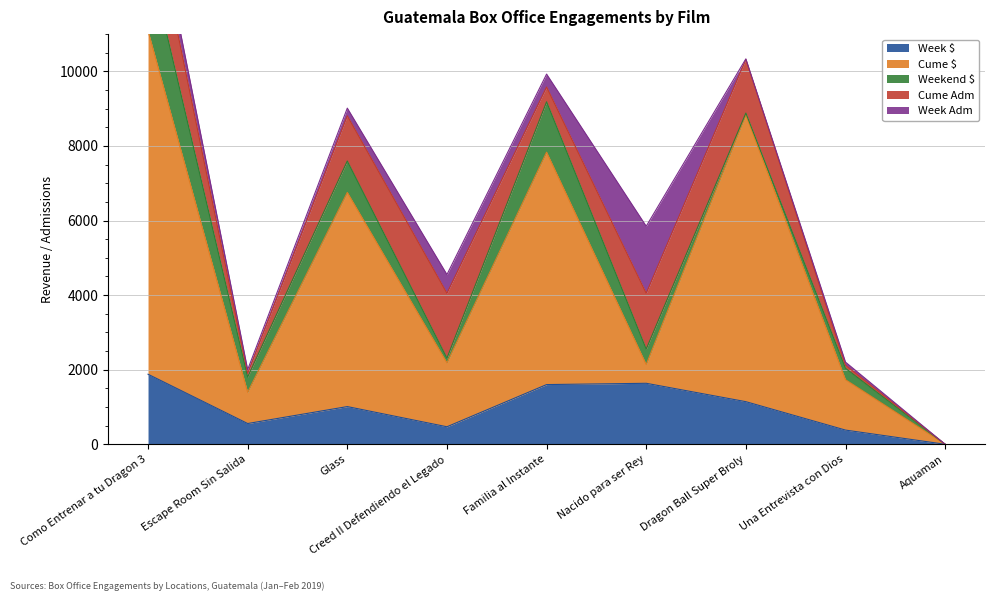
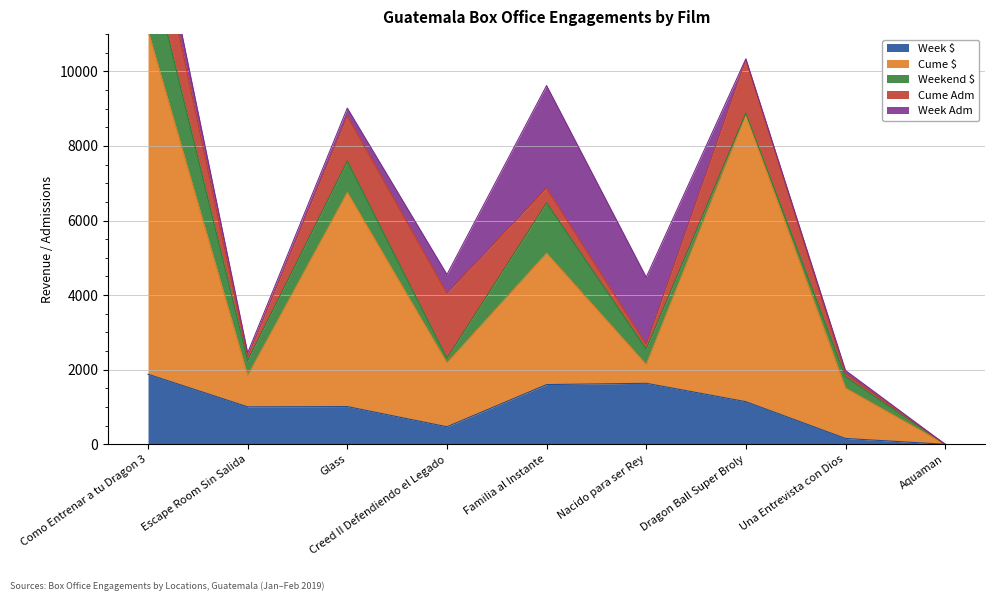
Week $, Escape Room Sin Salida: 600 -> 1000
Cume $, Familia al Instante: 6200 -> 3500
Week Adm, Familia al Instante: 300 -> 2700
Cume Adm, Nacido para ser Rey: 1500 -> 100
Week $, Una Entrevista con Dios: 400 -> 200
